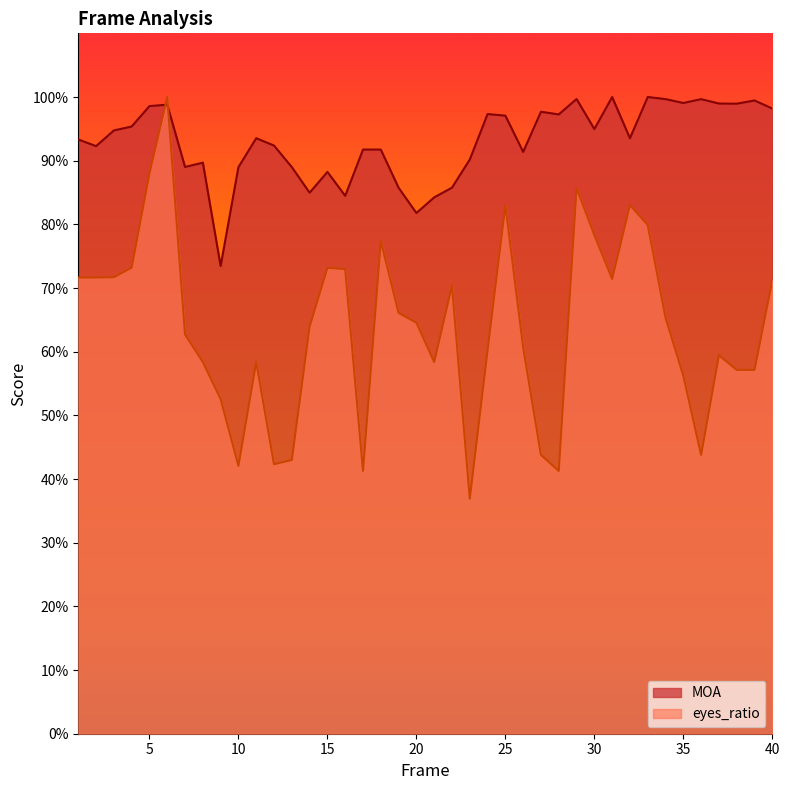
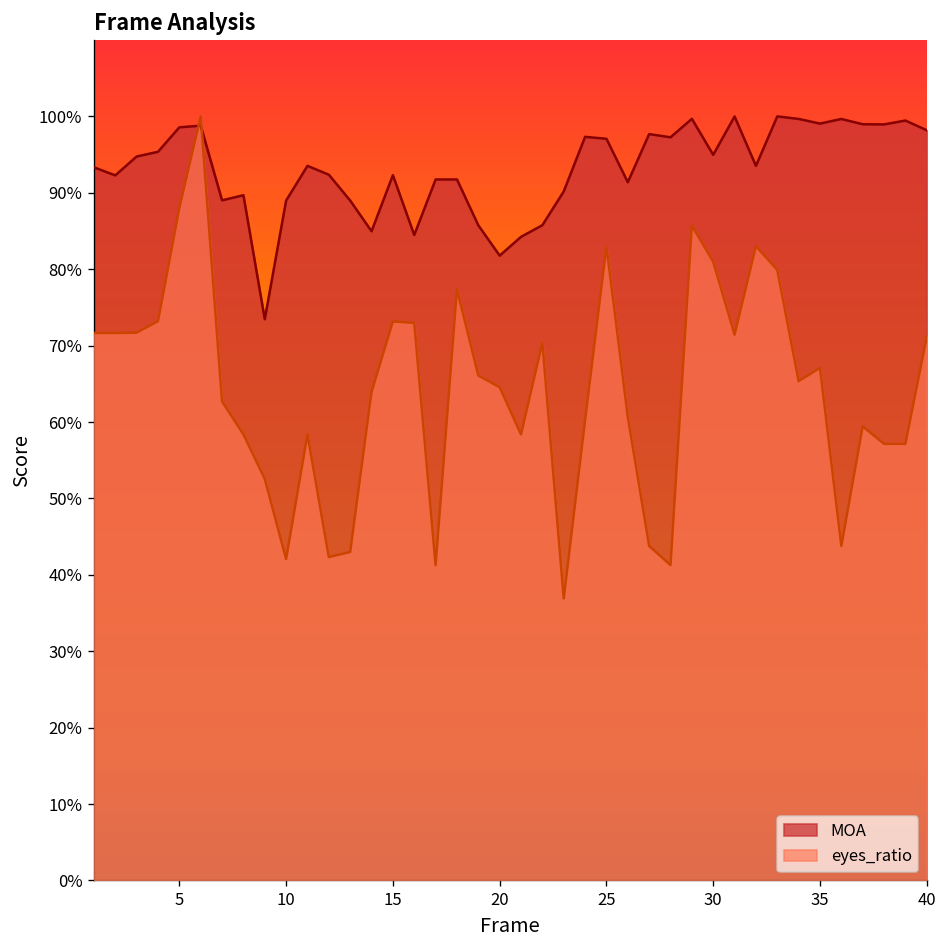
MOA, 15: 88% -> 92%
eyes_ratio, 30: 78% -> 81%
eyes_ratio, 35: 56% -> 67%
